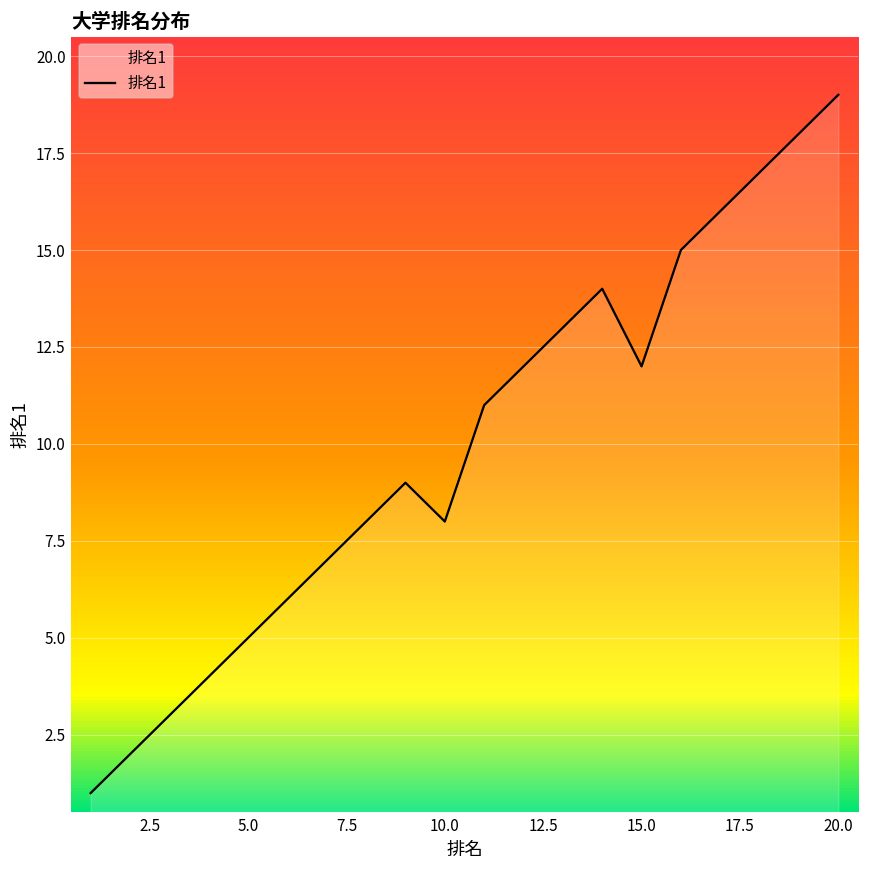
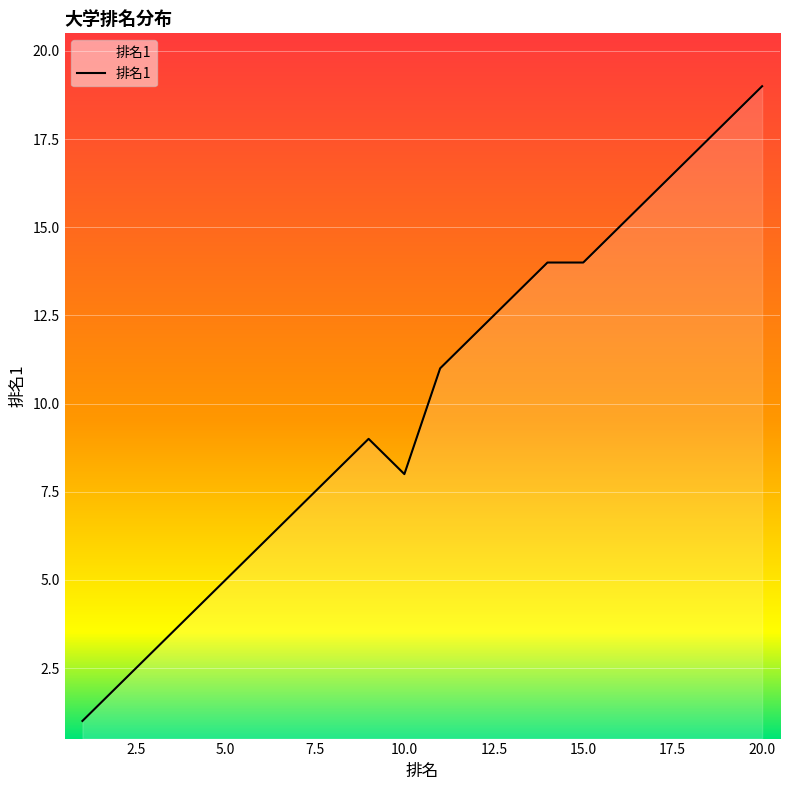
15.0: 12 -> 14
